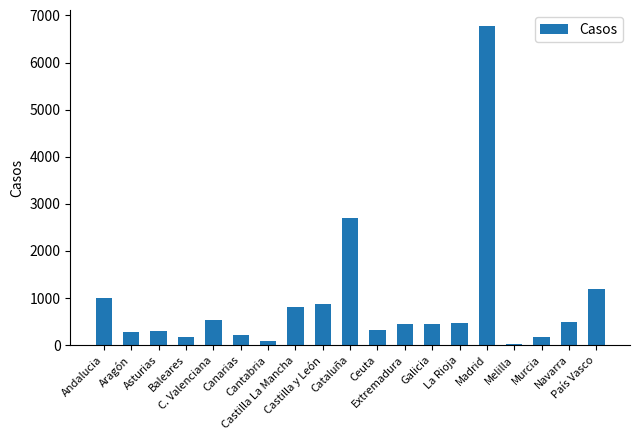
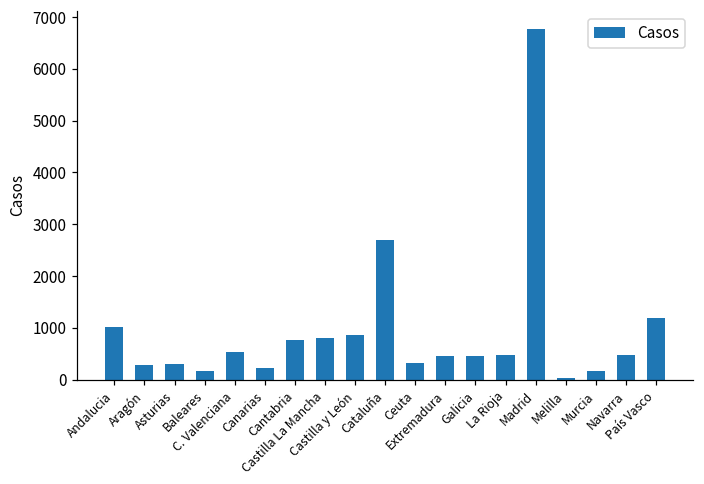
Cantabria: 100 -> 800
